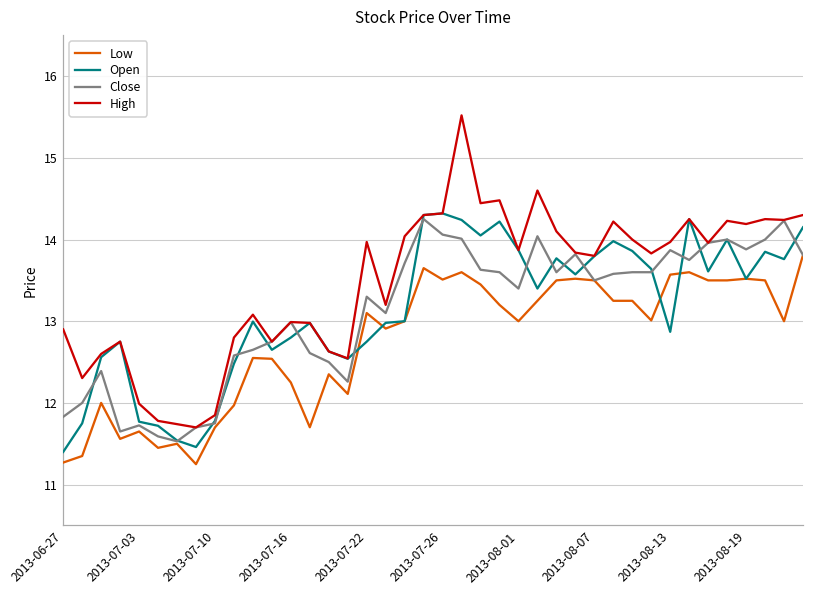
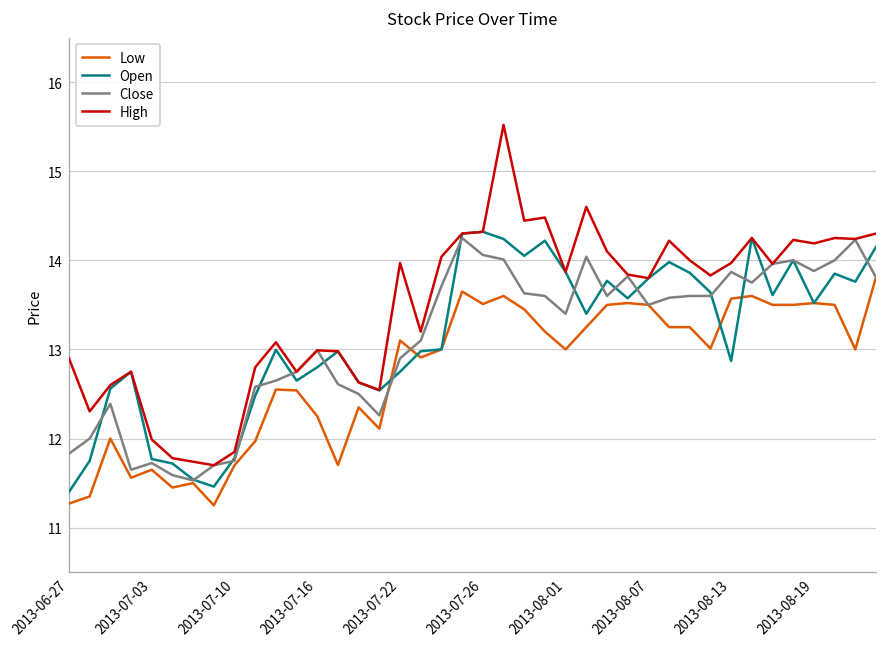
Close, 2013-07-22: 13.3 -> 12.9
